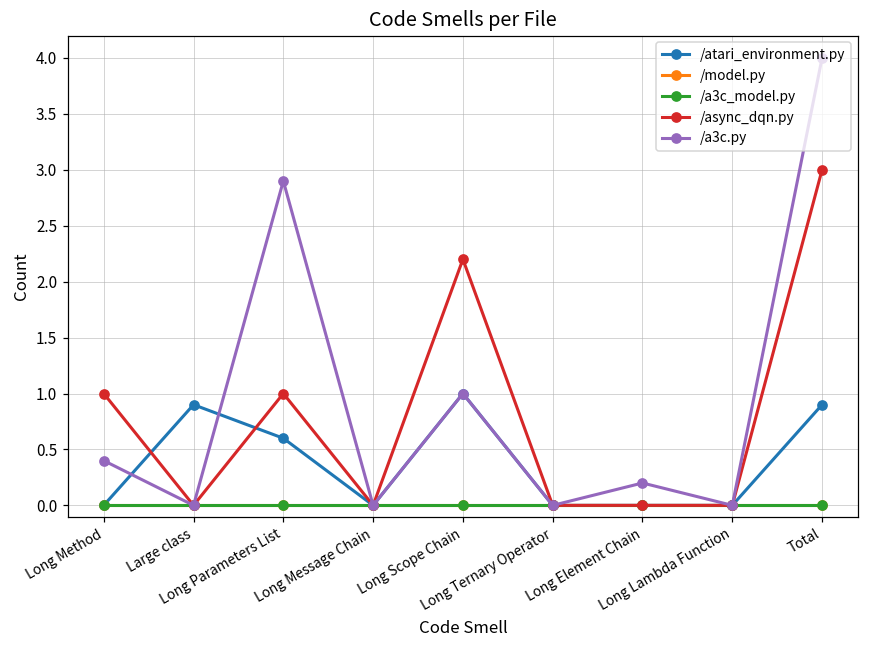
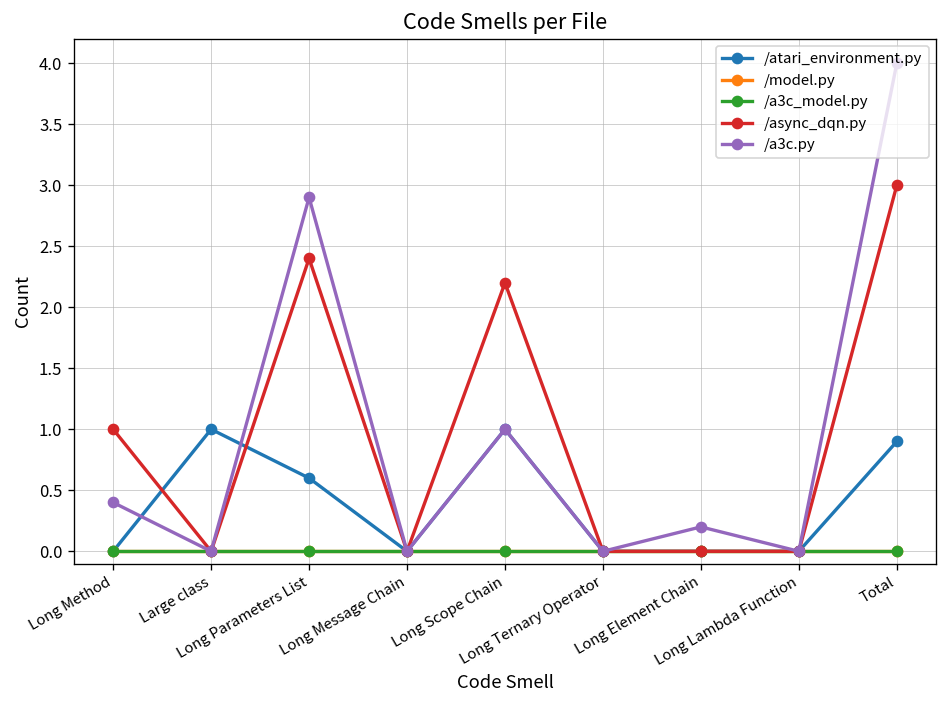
/atari_environment.py, Large class: 0.9 -> 1.0
/async_dqn.py, Long Parameters List: 1.0 -> 2.4
